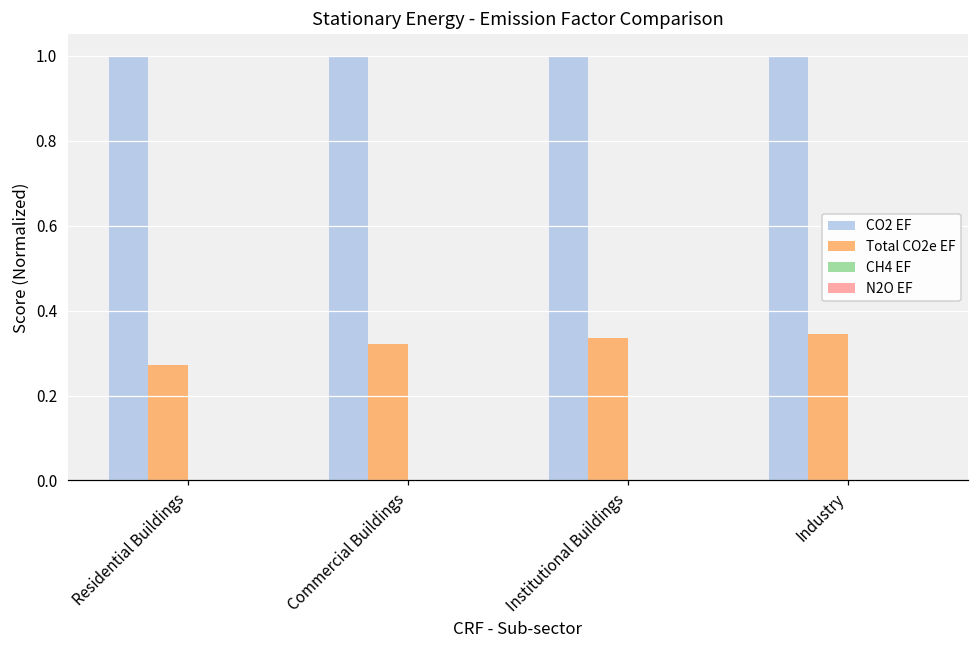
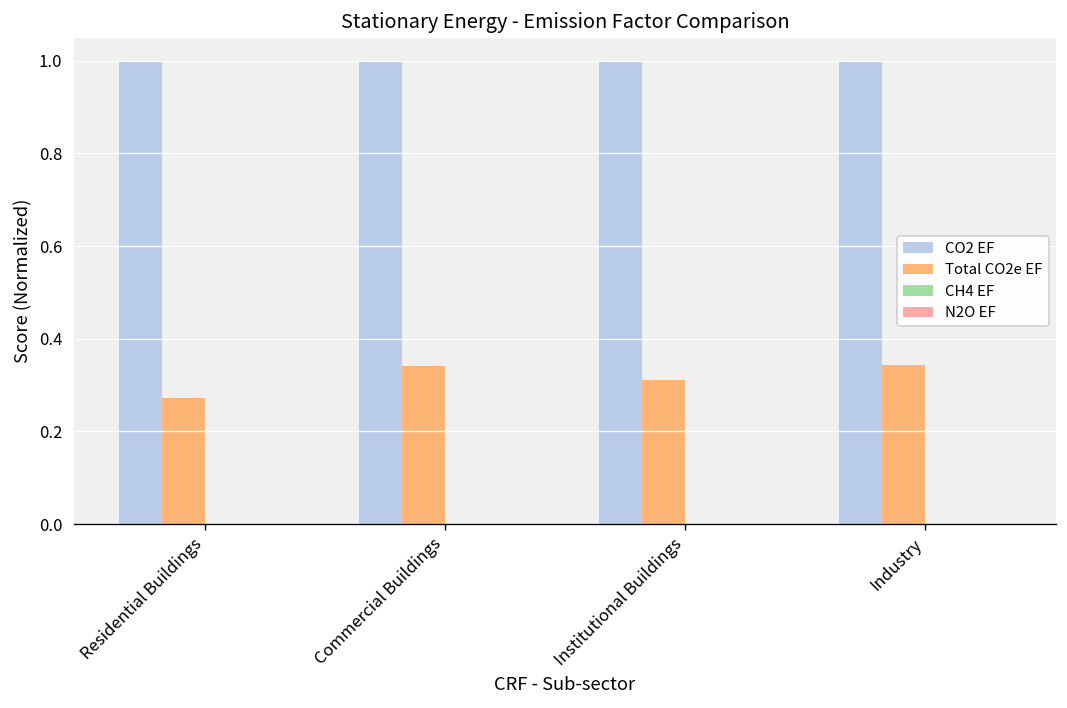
Total CO2e EF, Commercial Buildings: 0.32 -> 0.34
Total CO2e EF, Institutional Buildings: 0.34 -> 0.31
